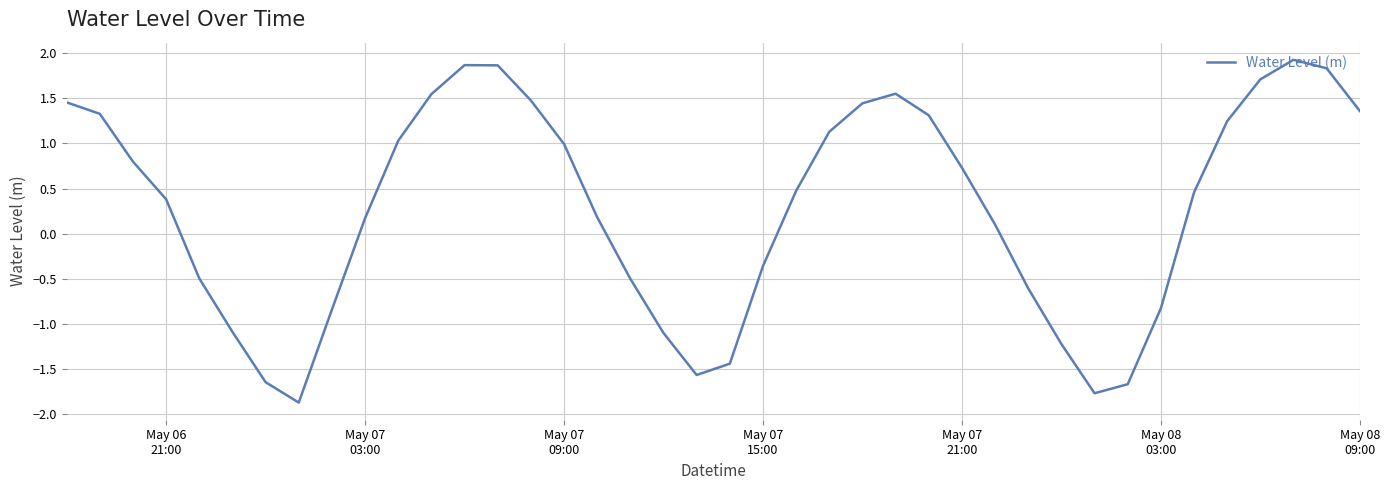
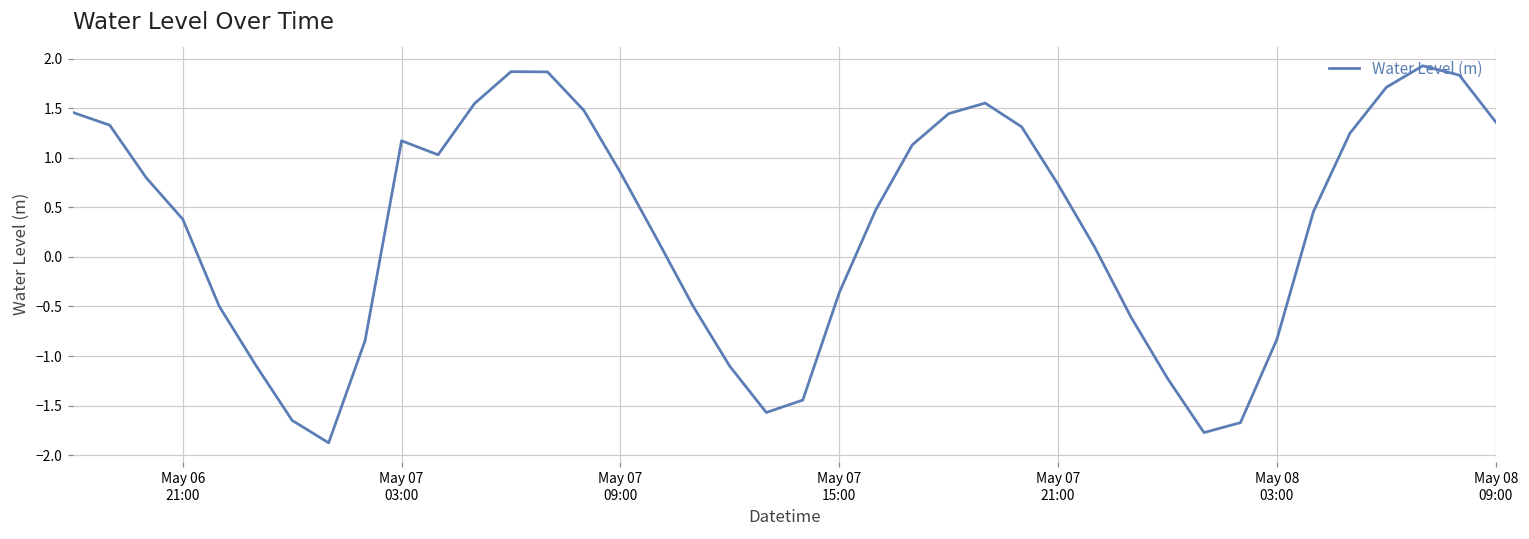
May 07 03:00: 0.2 -> 1.2
May 07 09:00: 1.0 -> 0.9
